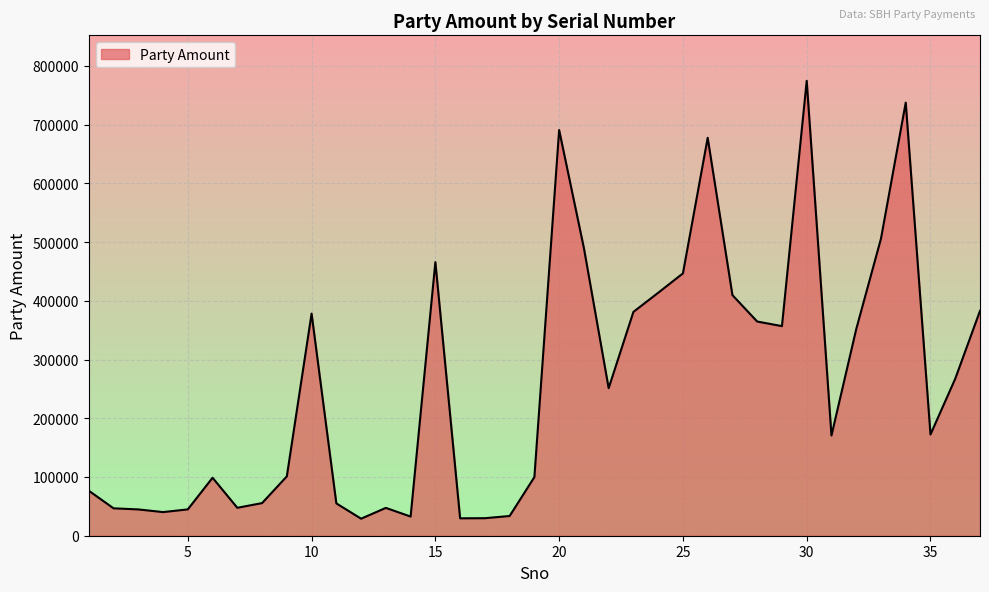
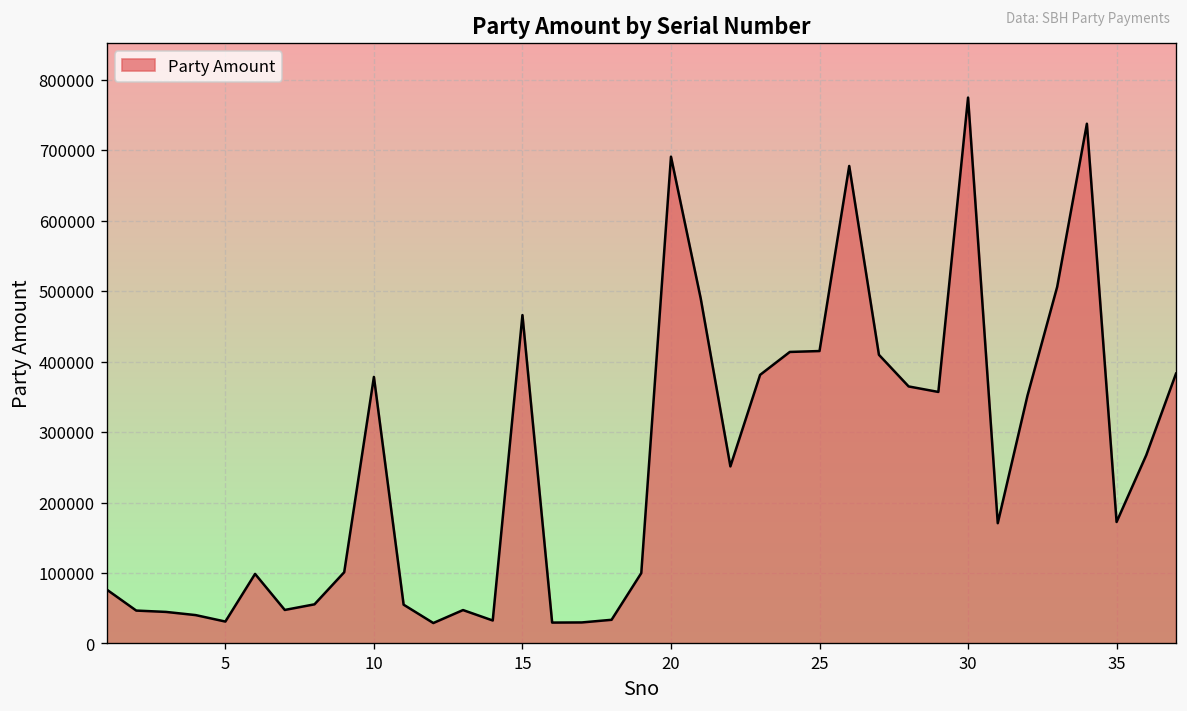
5: 40000 -> 30000
25: 450000 -> 410000
